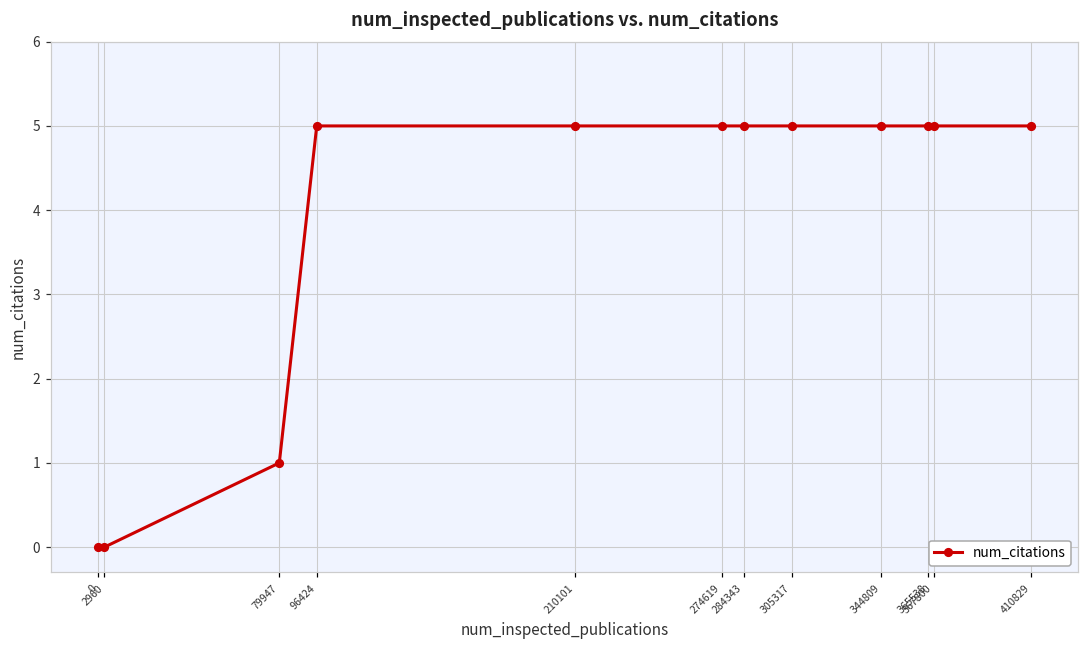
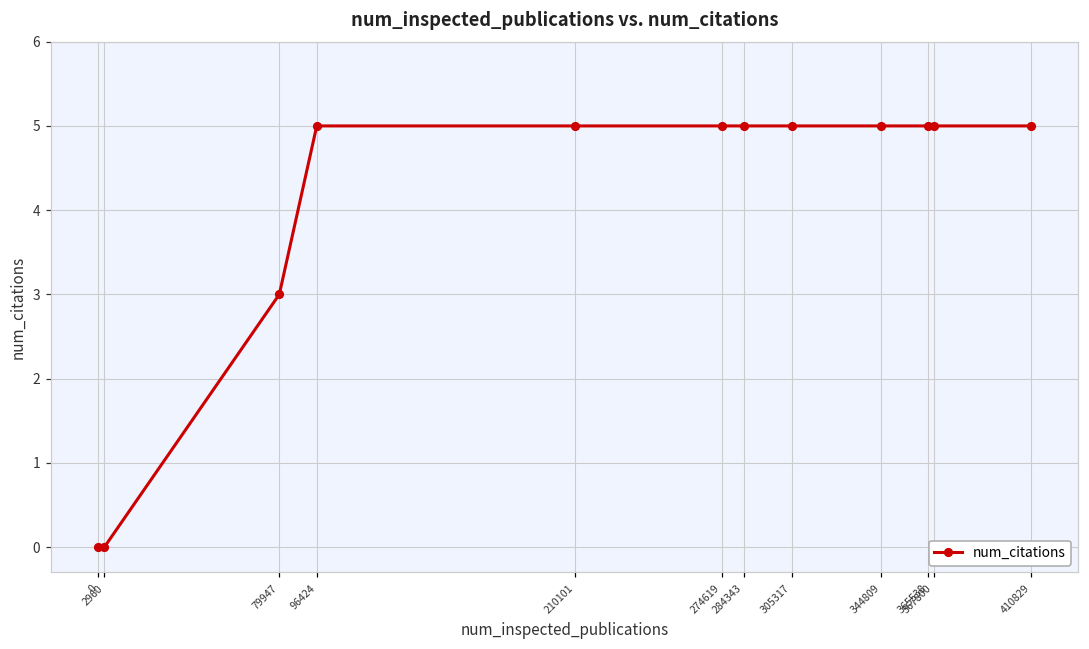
79947: 1 -> 3
